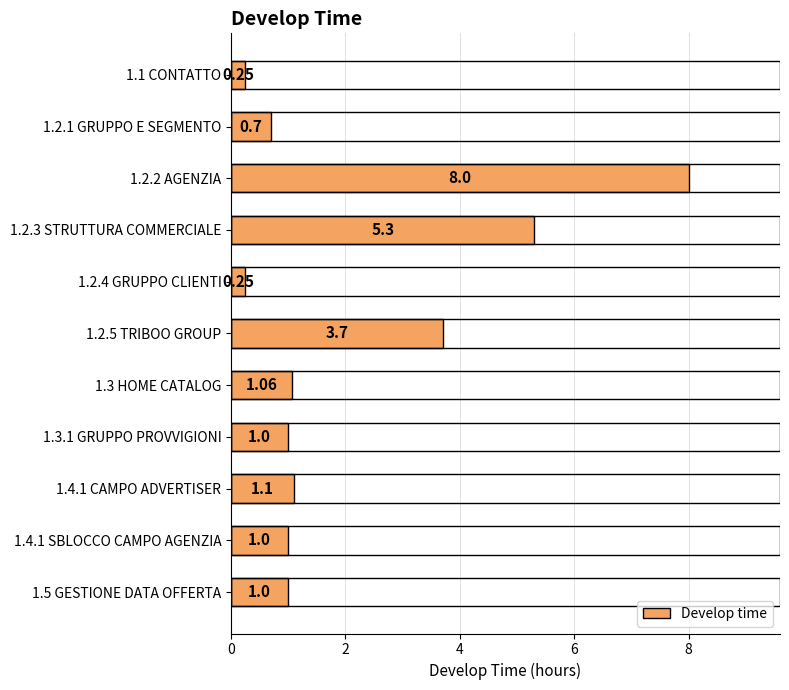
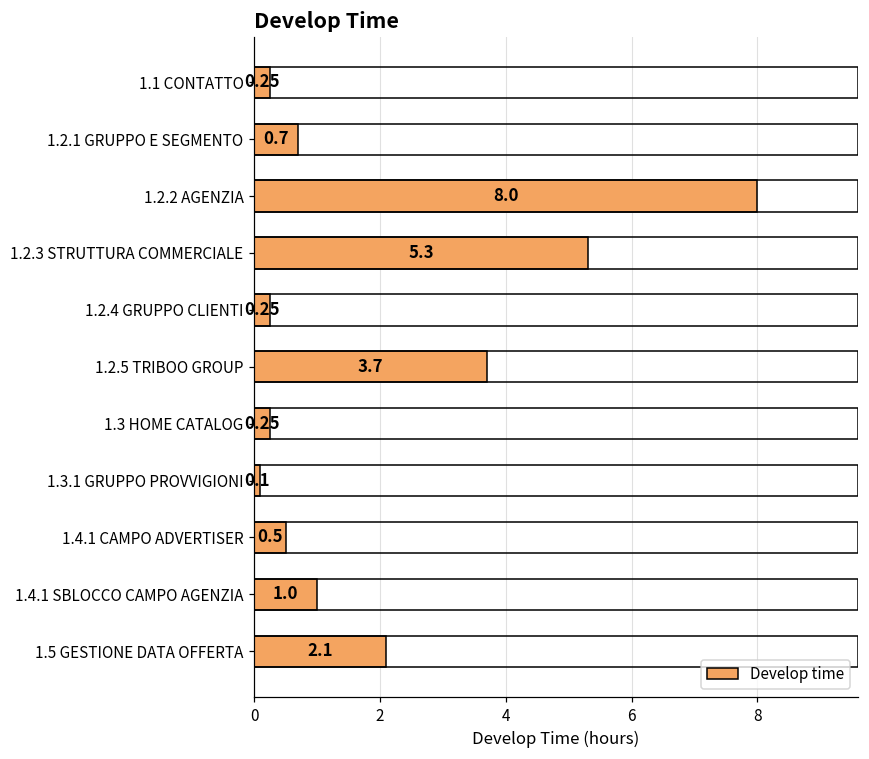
1.3 HOME CATALOG: 1.06 -> 0.25
1.3.1 GRUPPO PROVVIGIONI: 1.0 -> 0.1
1.4.1 CAMPO ADVERTISER: 1.1 -> 0.5
1.5 GESTIONE DATA OFFERTA: 1.0 -> 2.1
